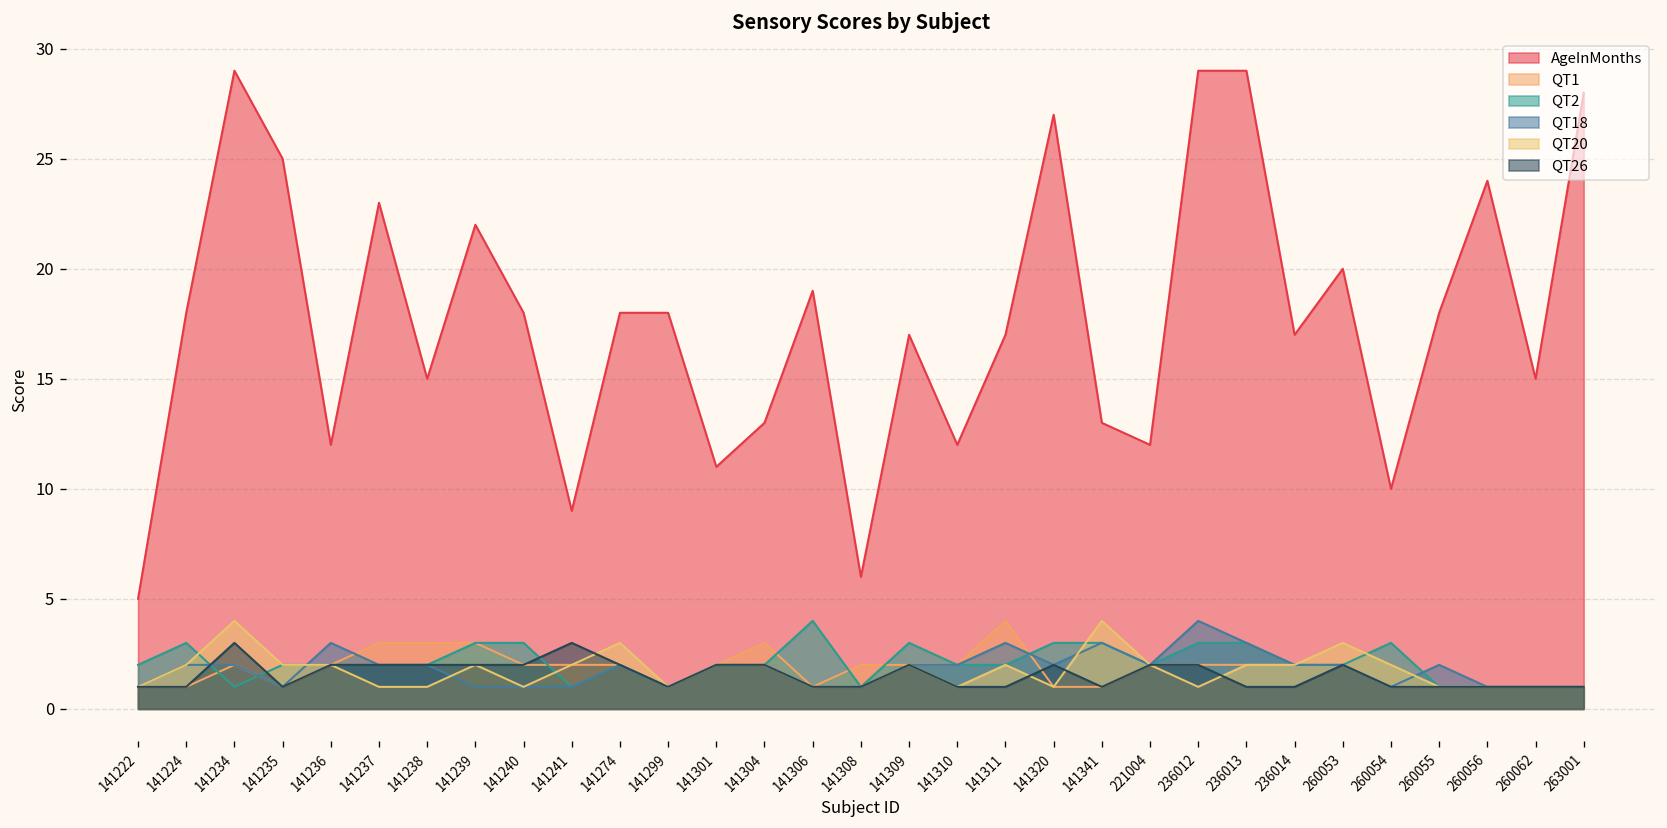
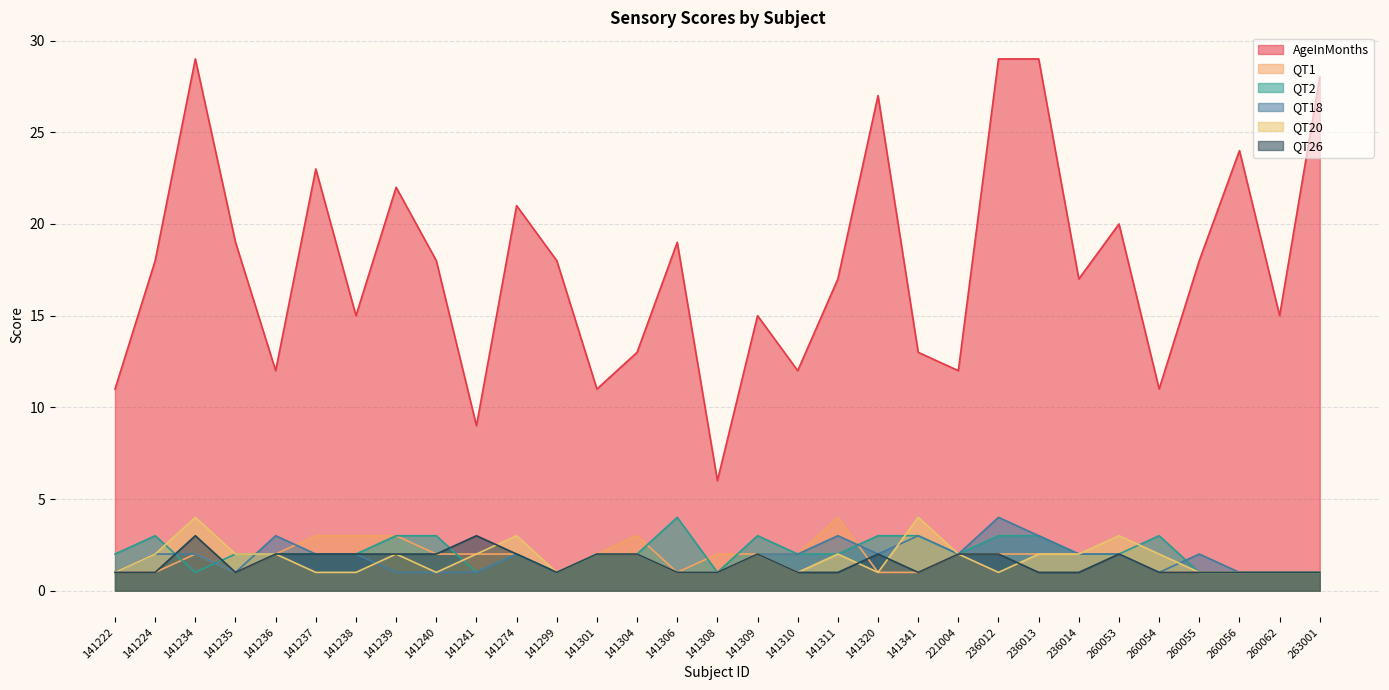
AgeInMonths, 141222: 5 -> 11
AgeInMonths, 141235: 25 -> 19
AgeInMonths, 141274: 18 -> 21
AgeInMonths, 141309: 17 -> 15
AgeInMonths, 260054: 10 -> 11
